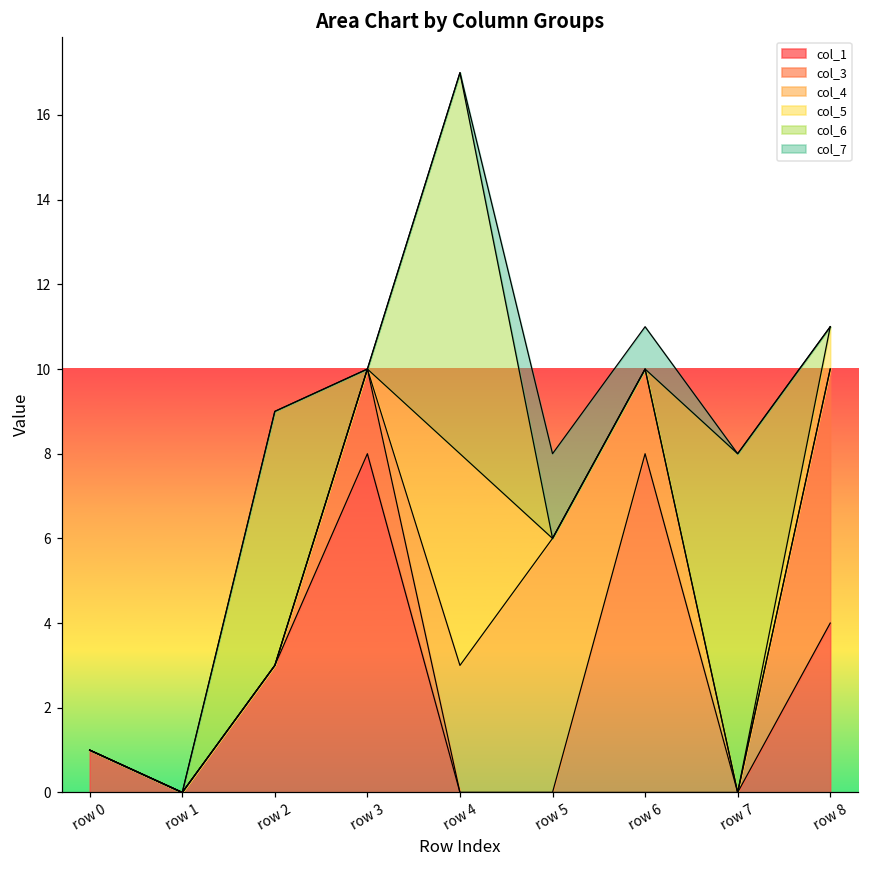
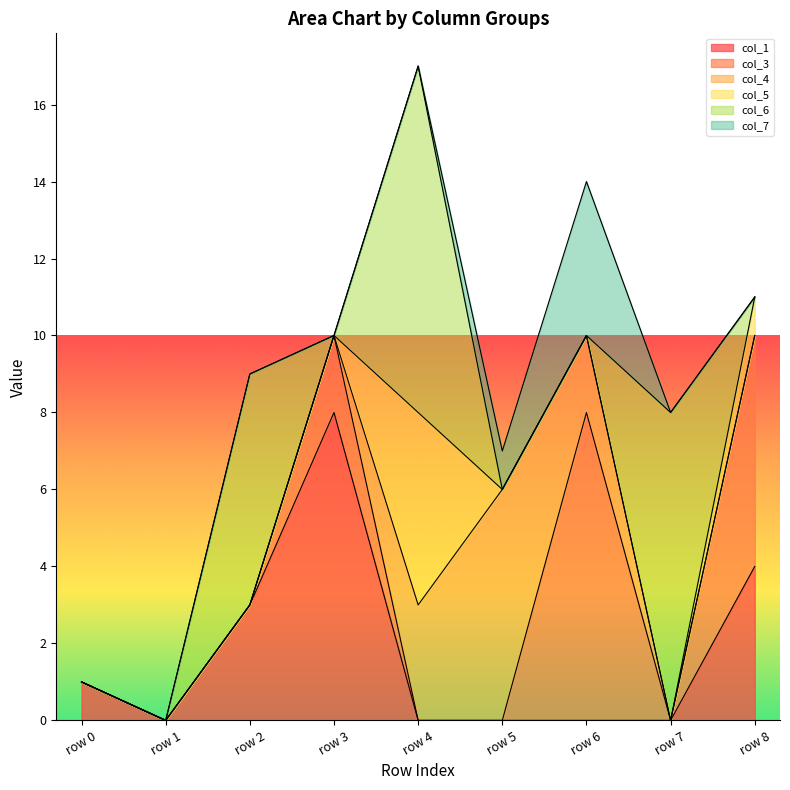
col_7, row 5: 2 -> 1
col_7, row 6: 1 -> 4
